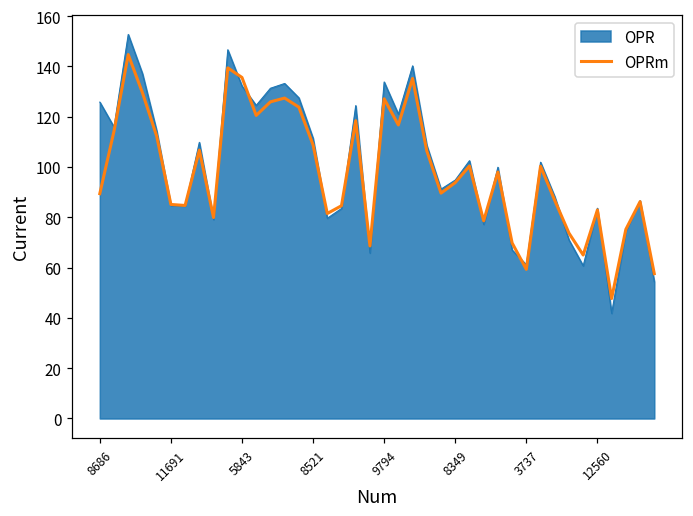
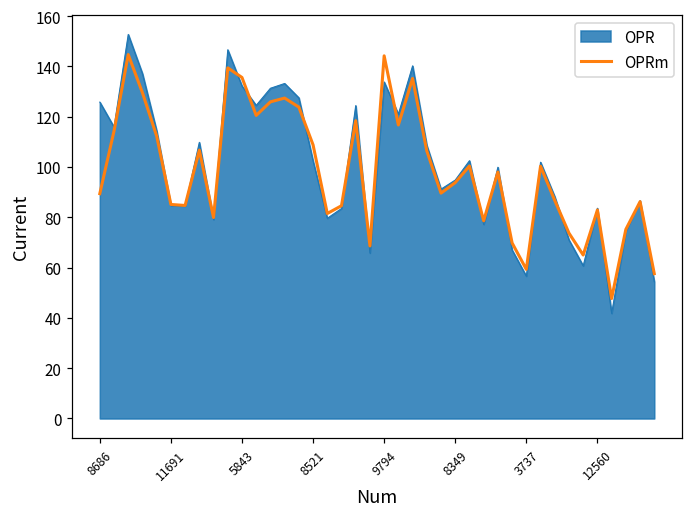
OPR, 8521: 111 -> 102
OPRm, 9794: 127 -> 144
OPR, 3737: 61 -> 57
